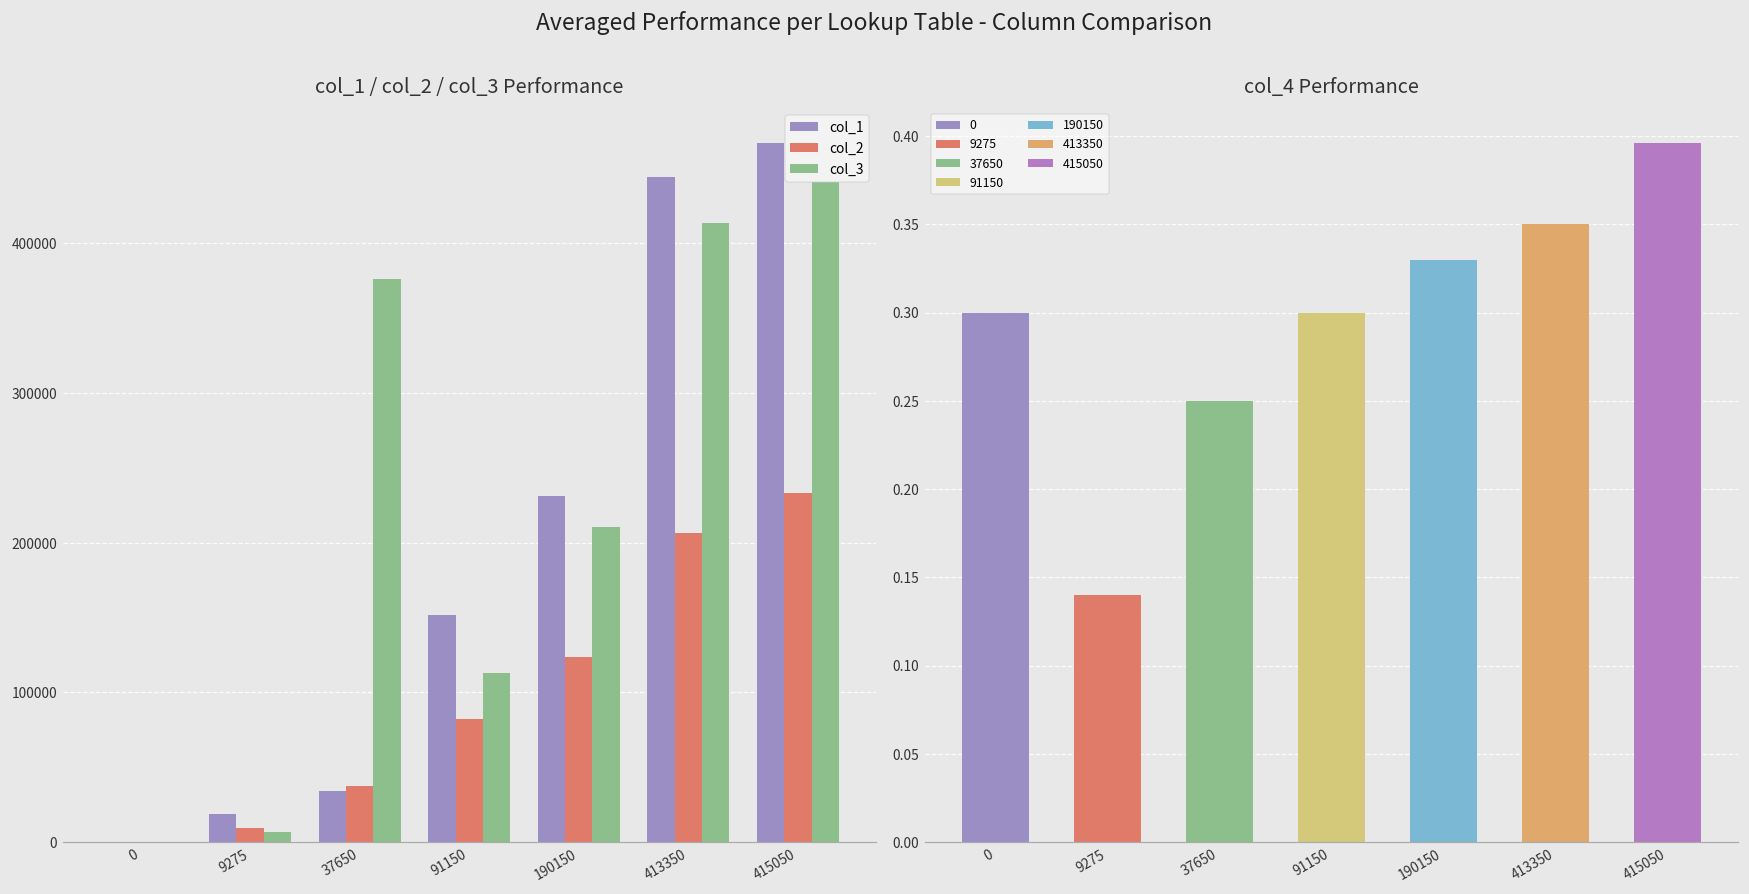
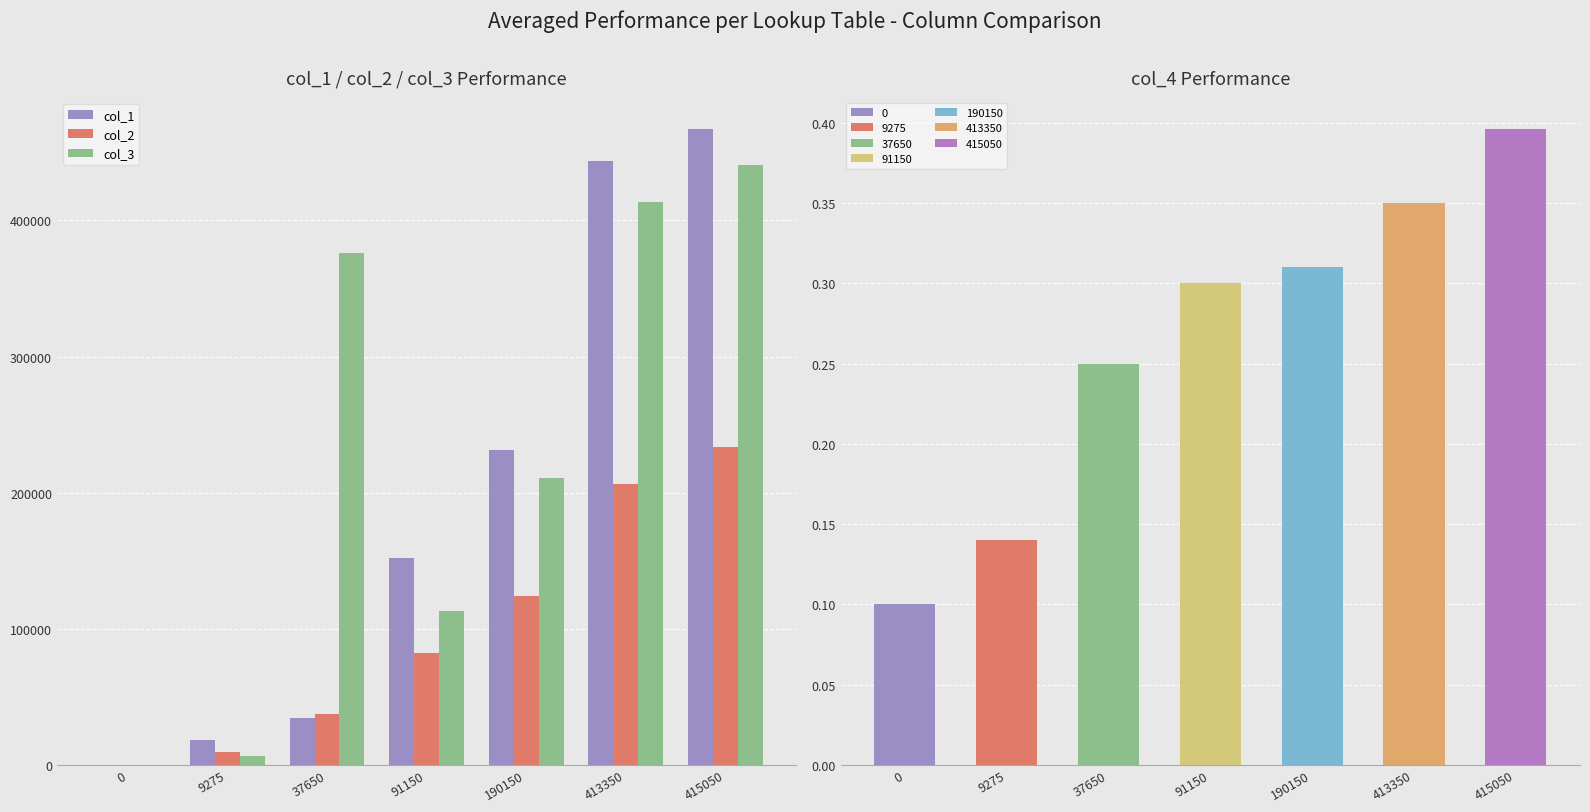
col_4 Performance, 0: 0.3 -> 0.1
col_4 Performance, 190150: 0.33 -> 0.31
